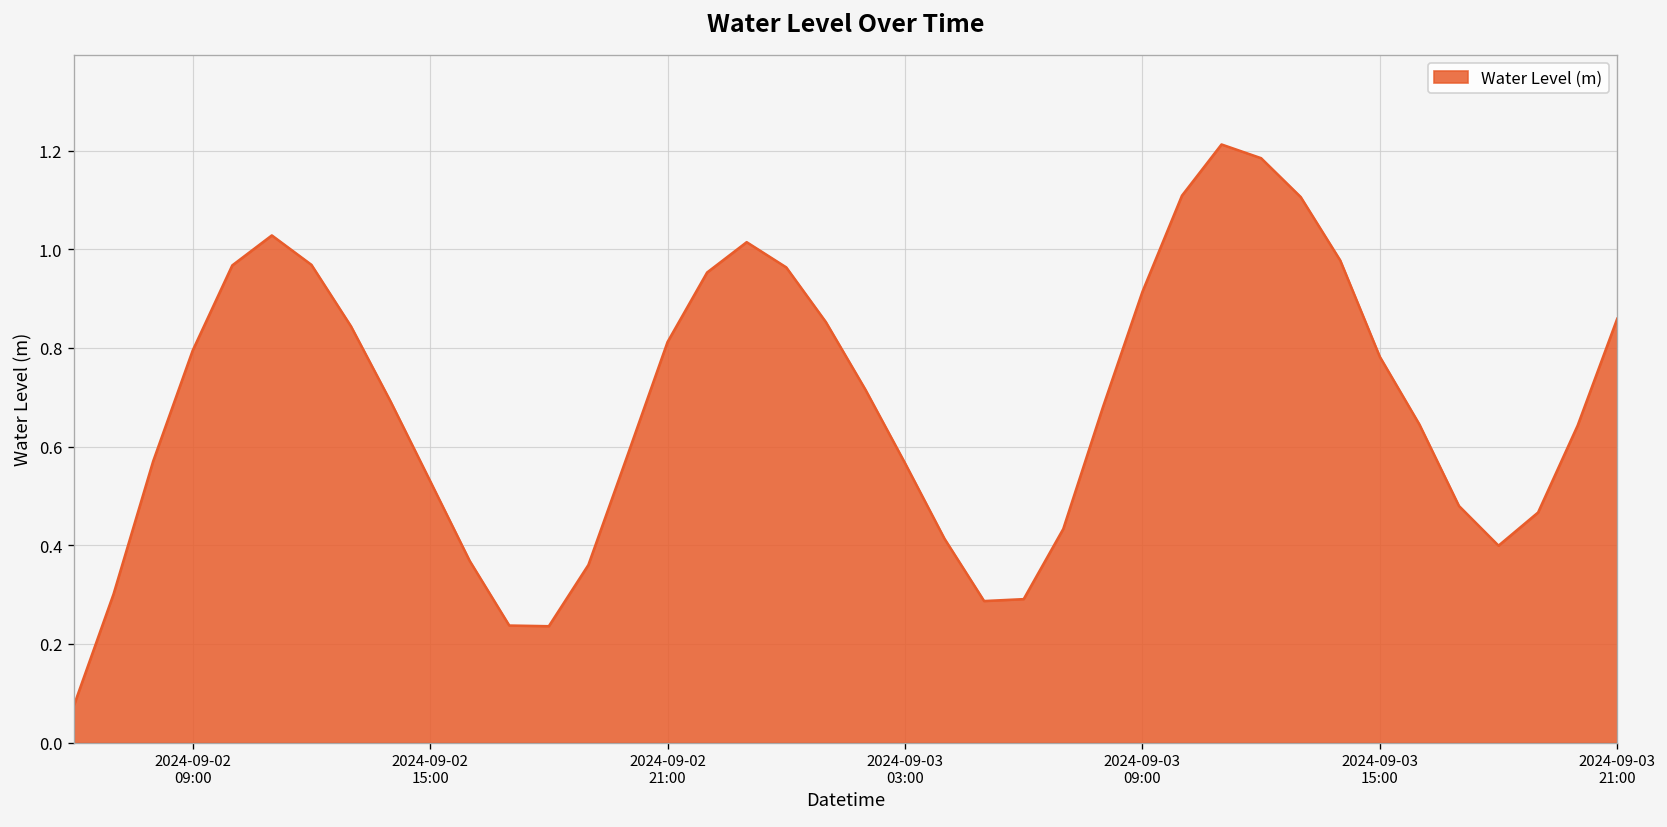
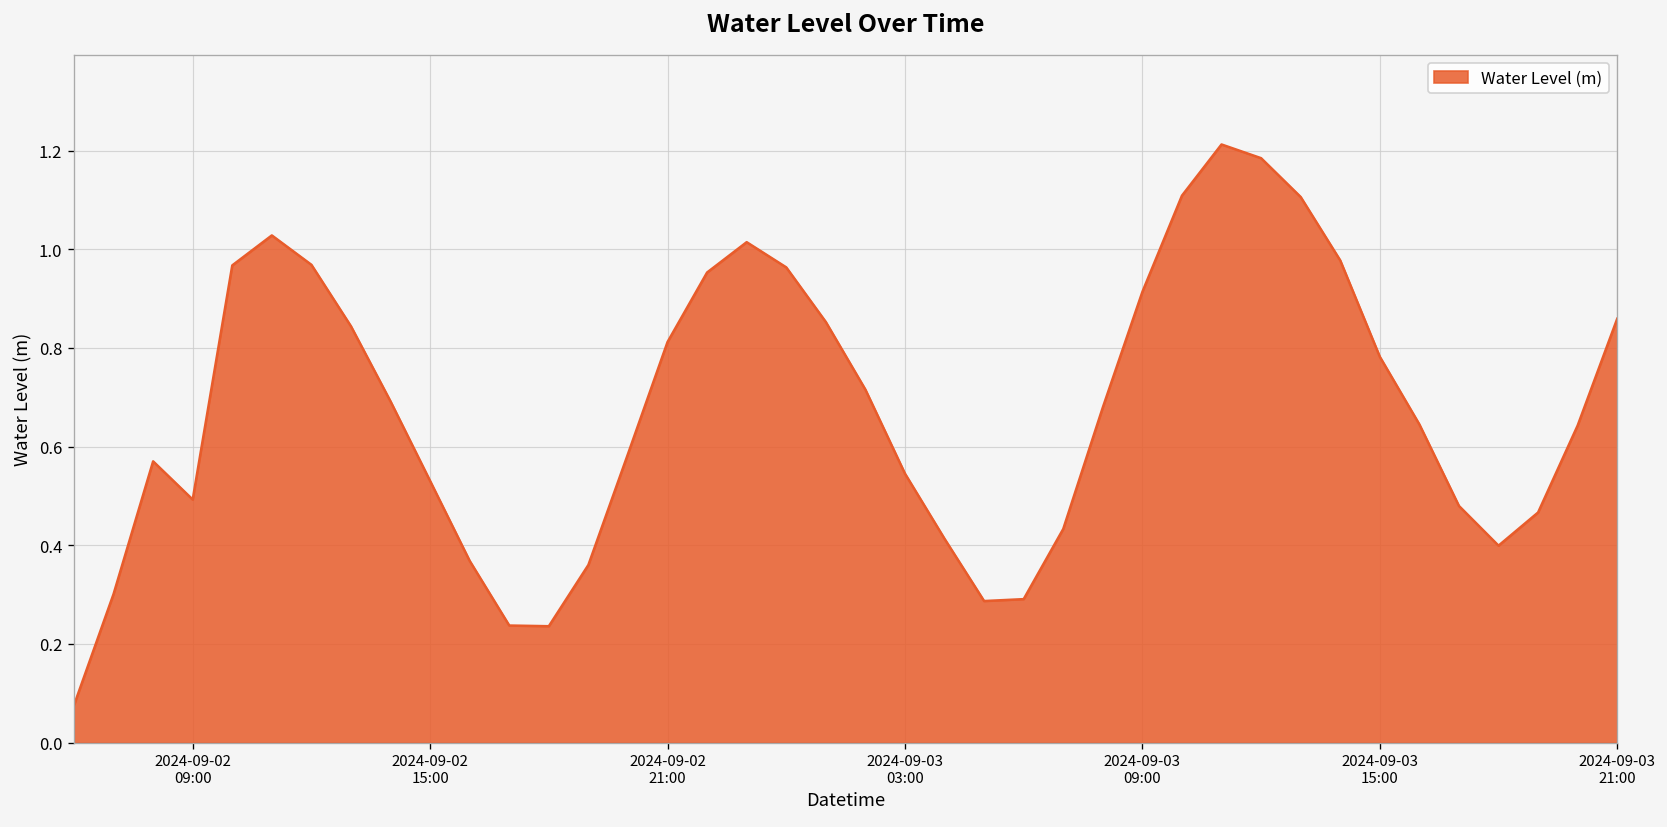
2024-09-02 09:00: 0.79 -> 0.49
2024-09-03 03:00: 0.57 -> 0.55
